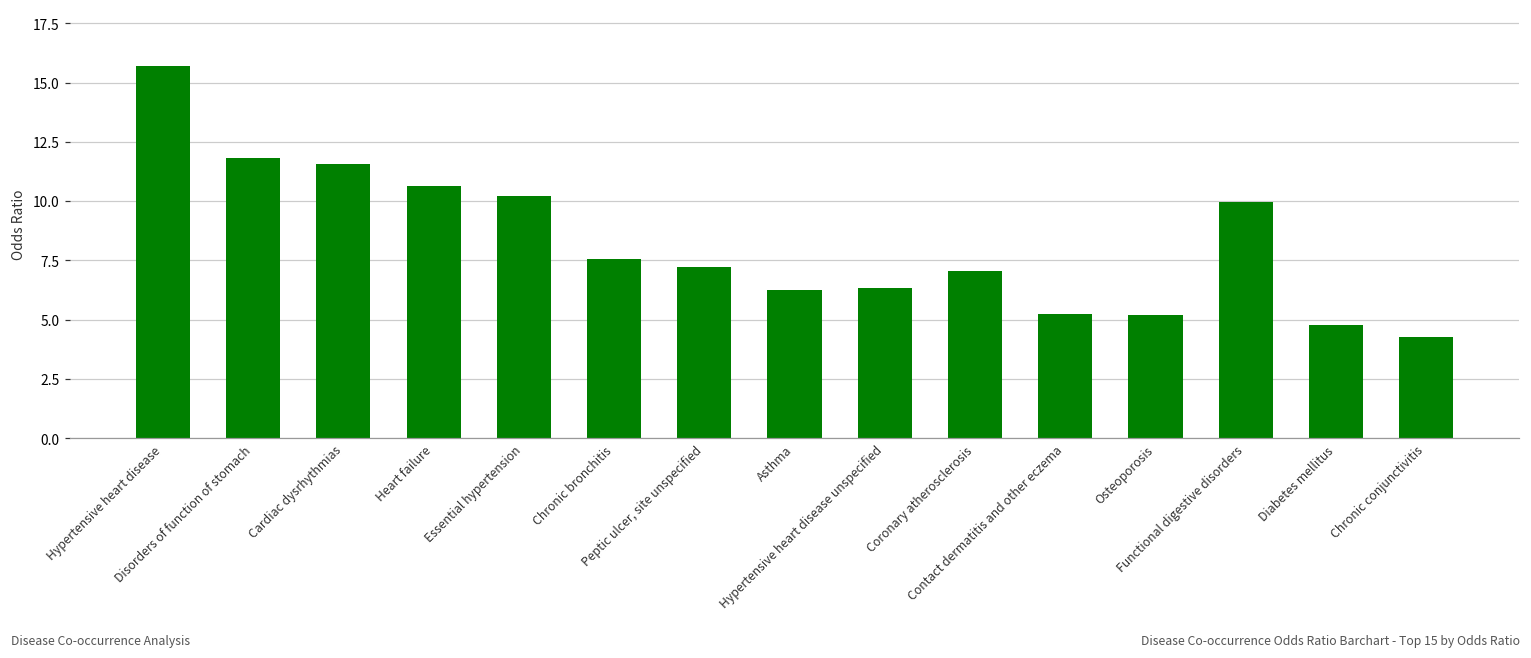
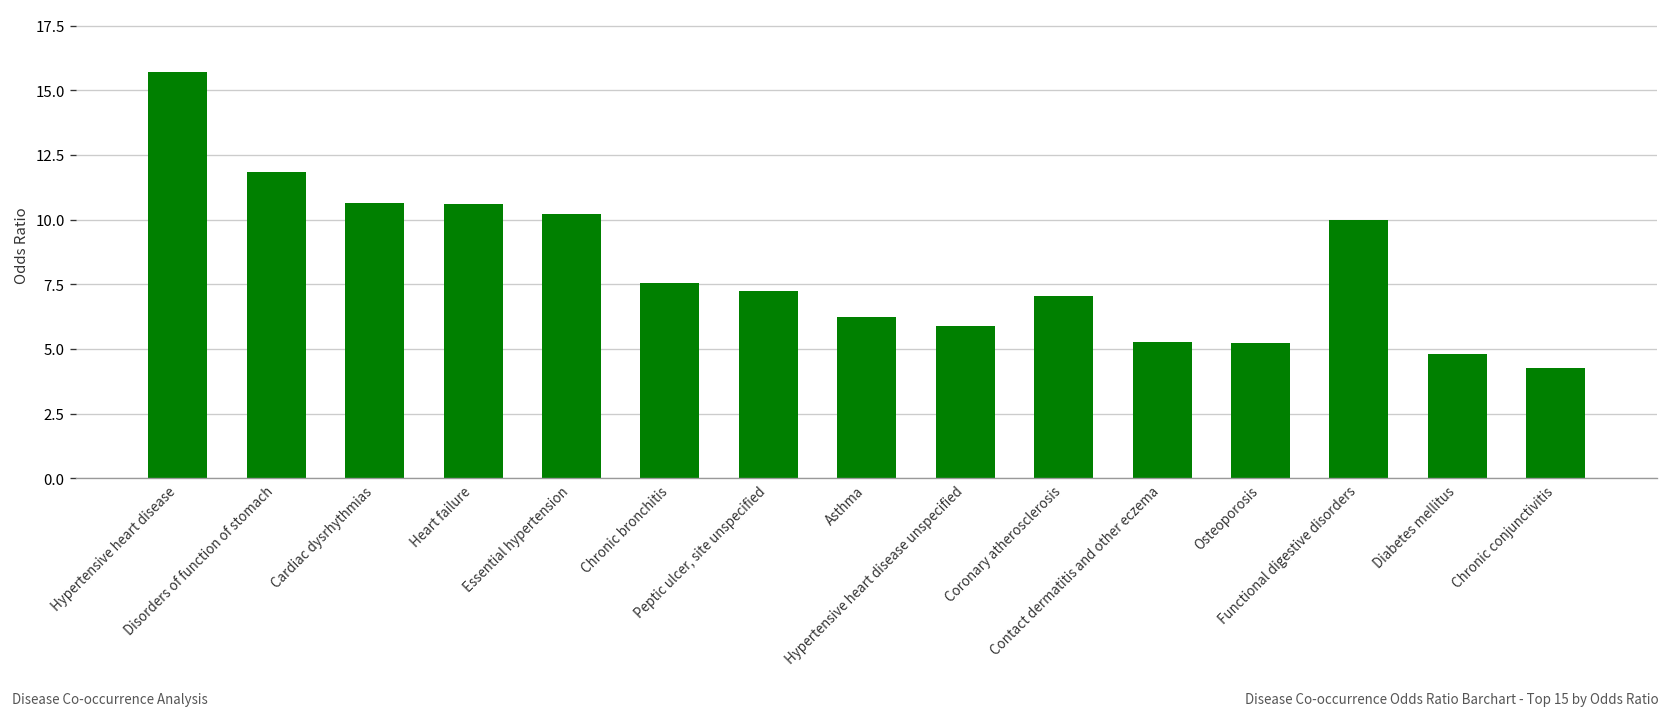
Cardiac dysrhythmias: 11.6 -> 10.7
Hypertensive heart disease unspecified: 6.3 -> 5.9
